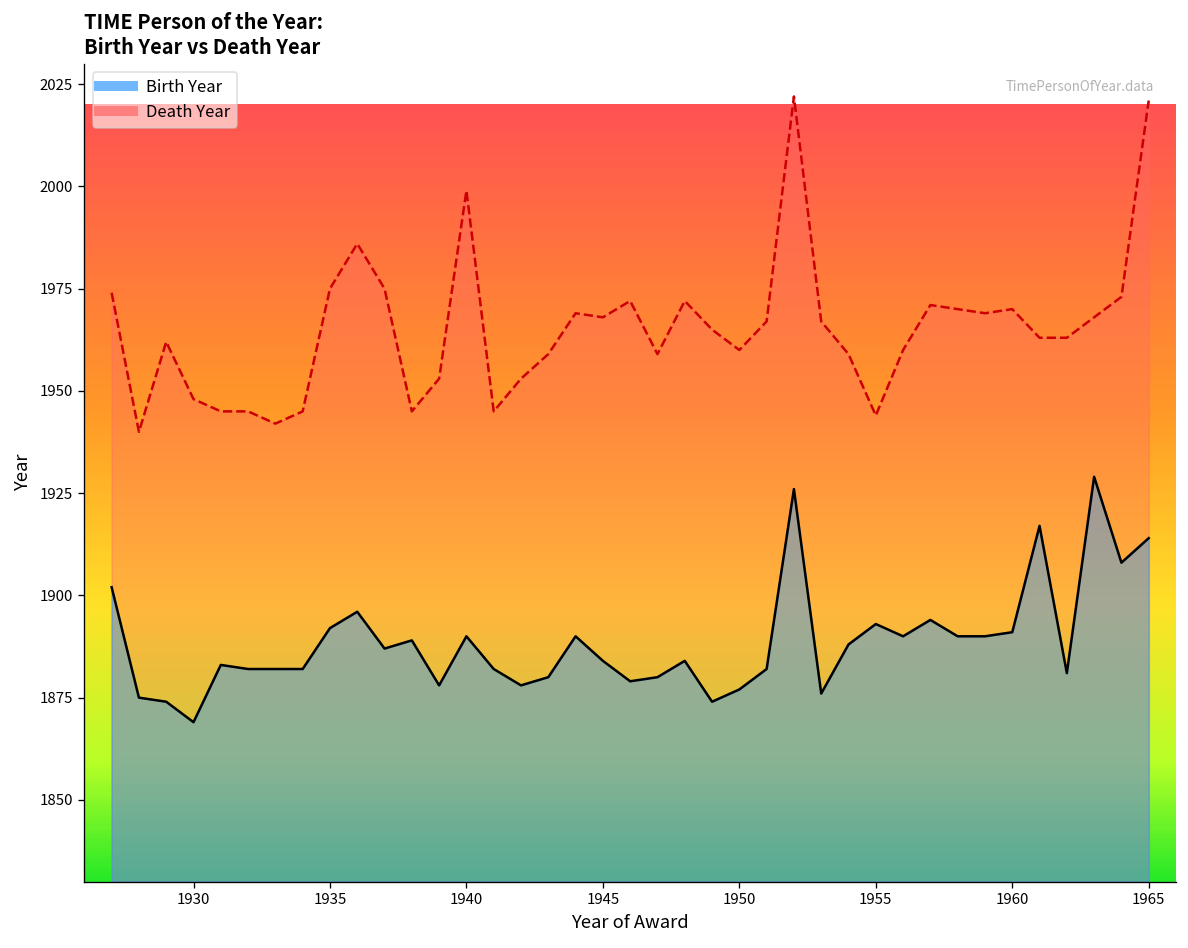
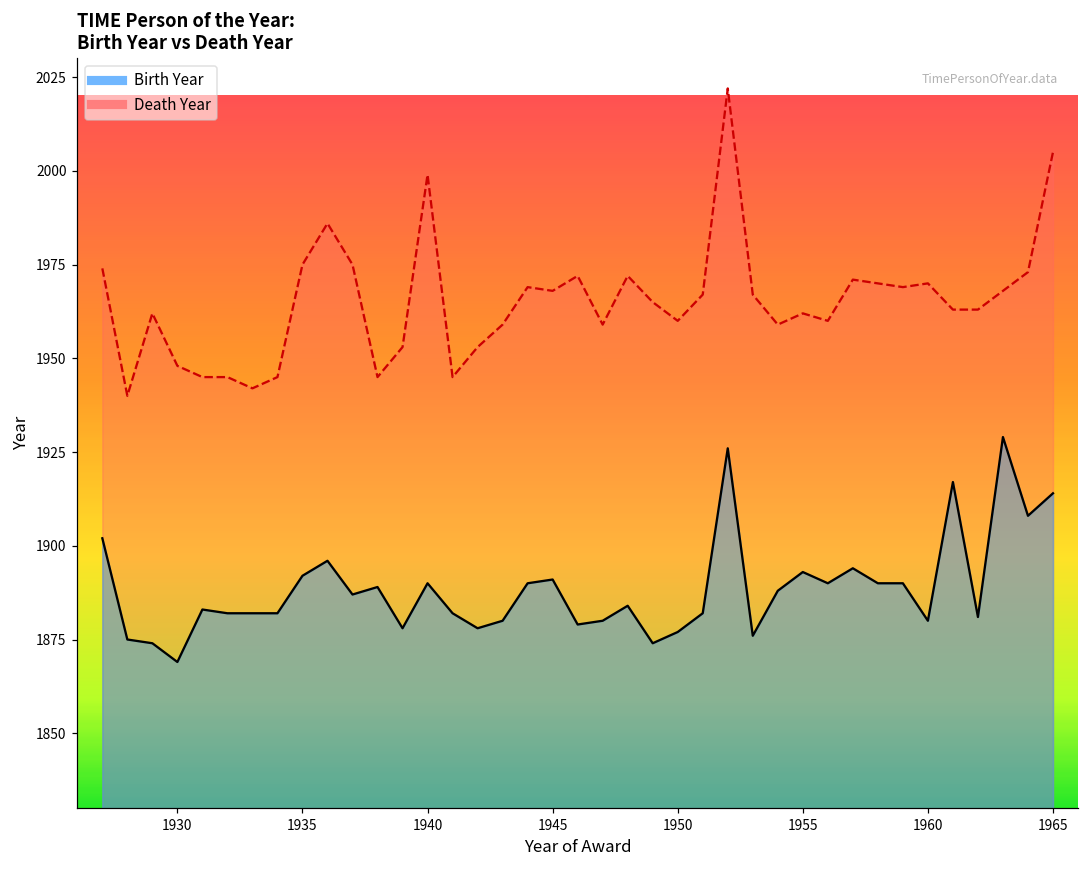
Birth Year, 1945: 1884 -> 1891
Death Year, 1955: 1944 -> 1962
Birth Year, 1960: 1891 -> 1880
Death Year, 1965: 2021 -> 2005
